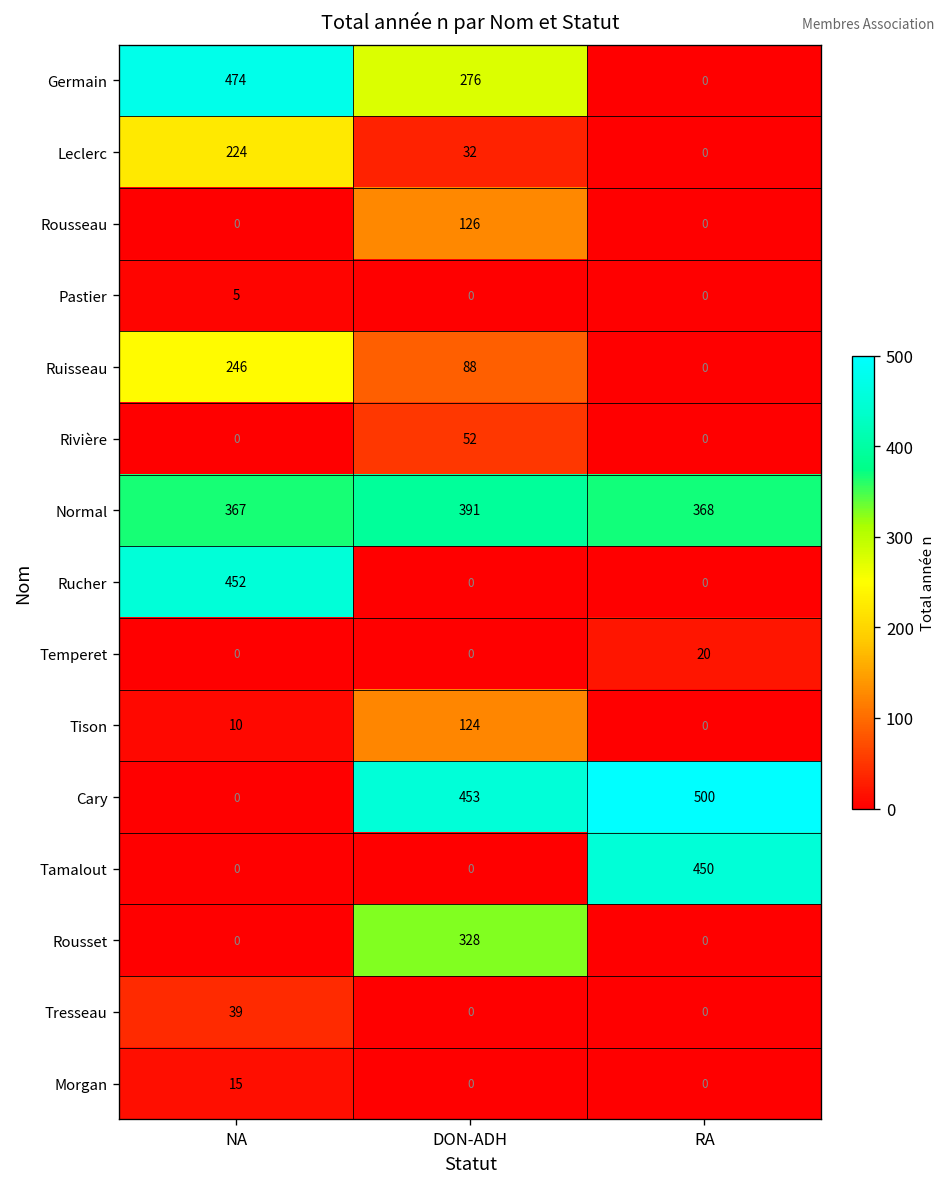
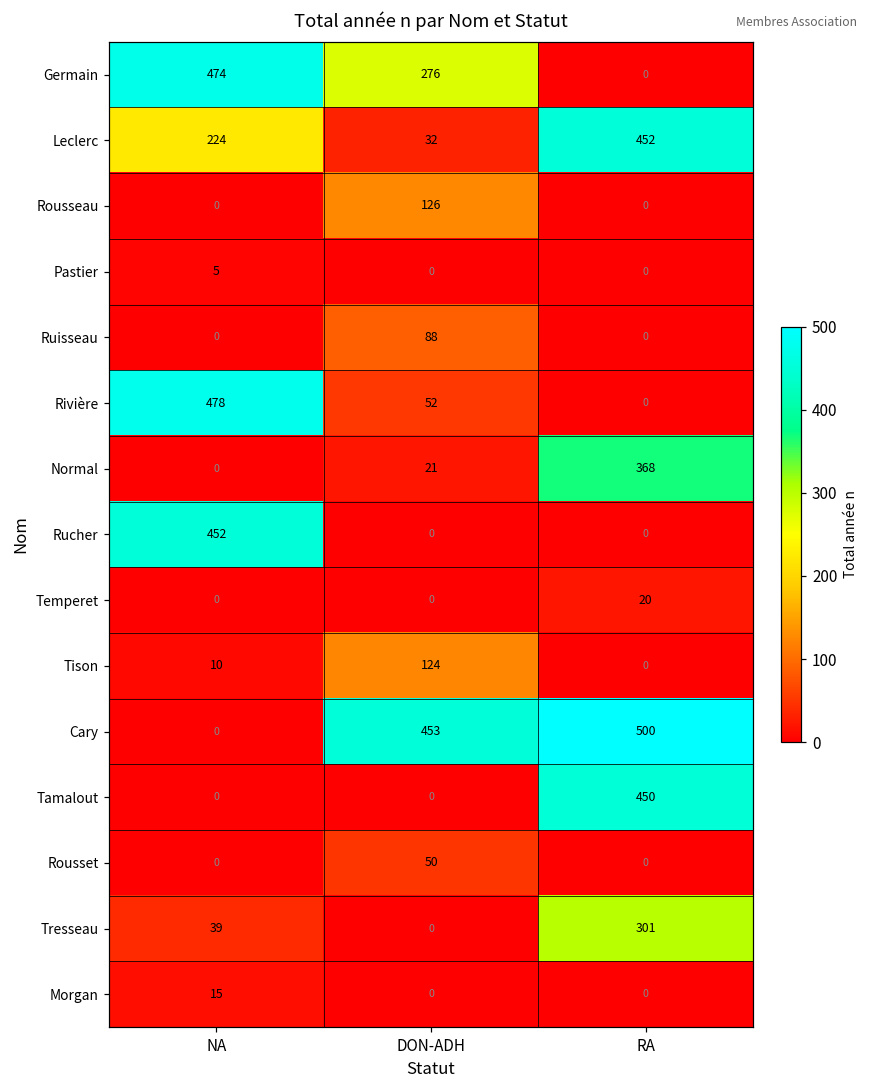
Leclerc, RA: 0 -> 452
Ruisseau, NA: 246 -> 0
Rivière, NA: 0 -> 478
Normal, NA: 367 -> 0
Normal, DON-ADH: 391 -> 21
Rousset, DON-ADH: 328 -> 50
Tresseau, RA: 0 -> 301
